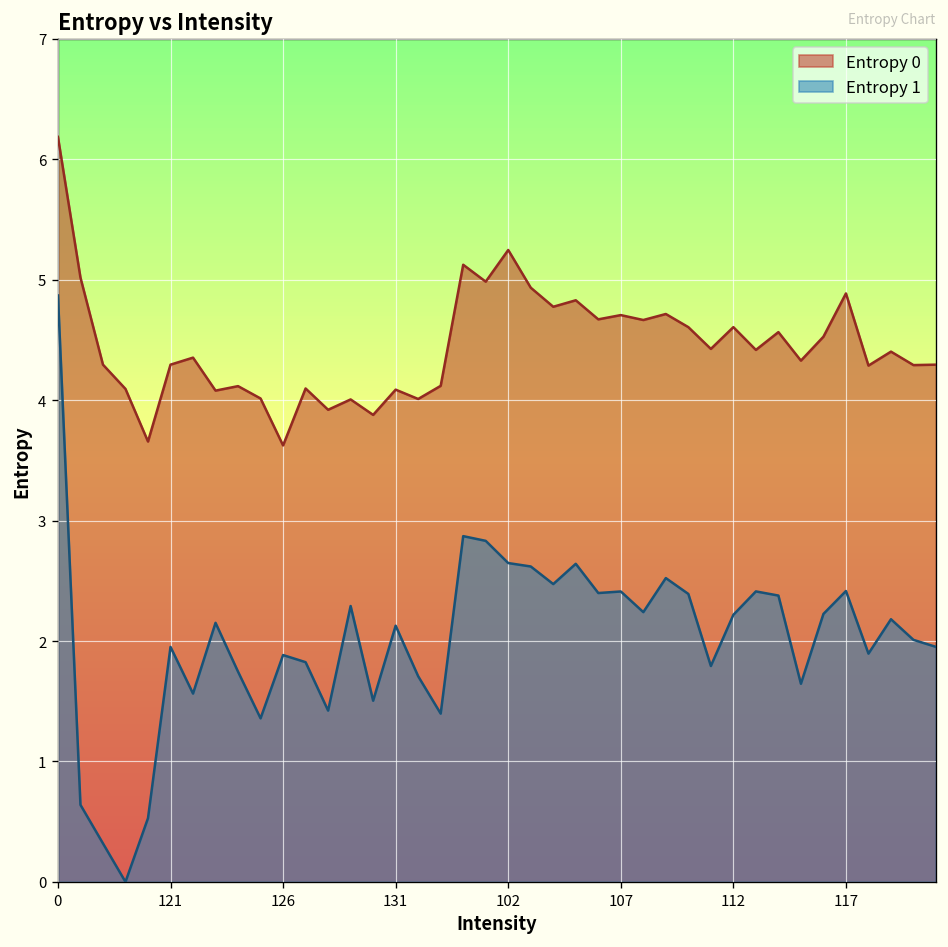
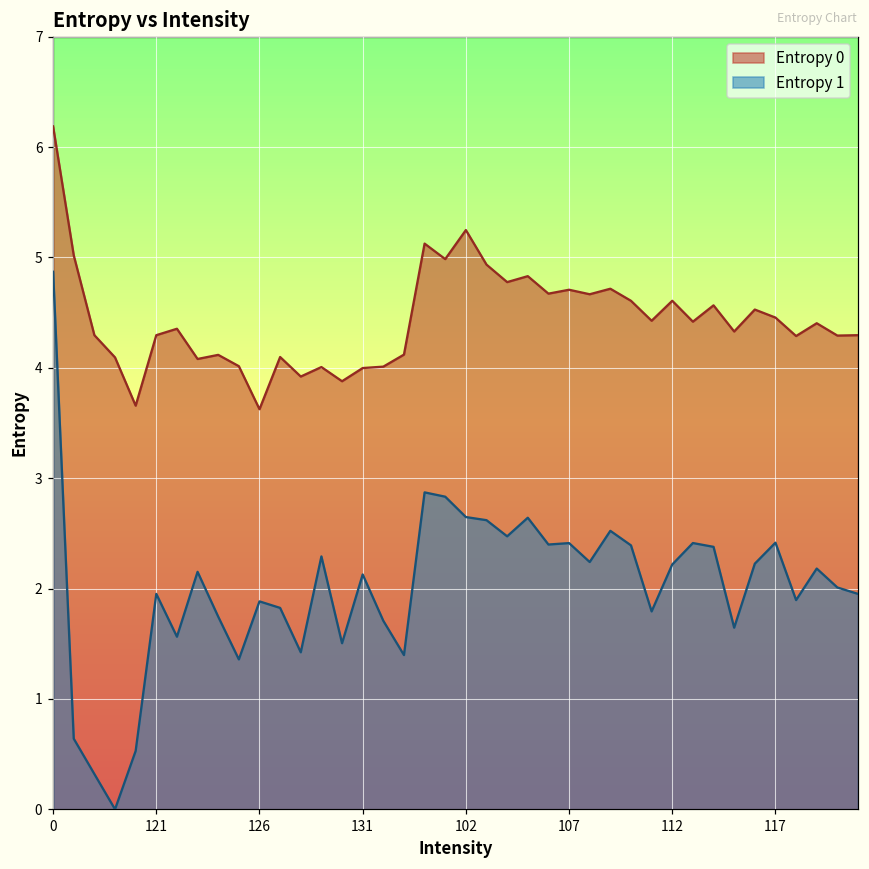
Entropy 0, 131: 4.09 -> 4.00
Entropy 0, 117: 4.89 -> 4.45
